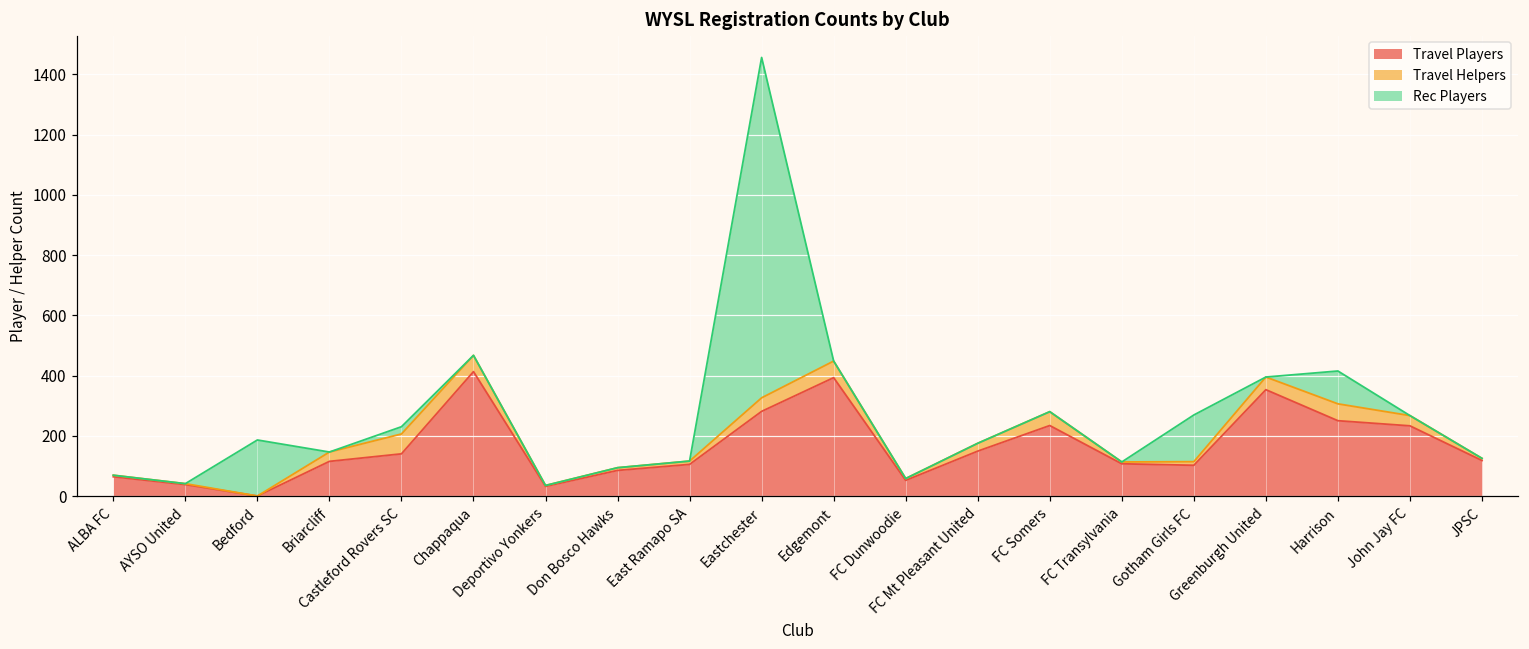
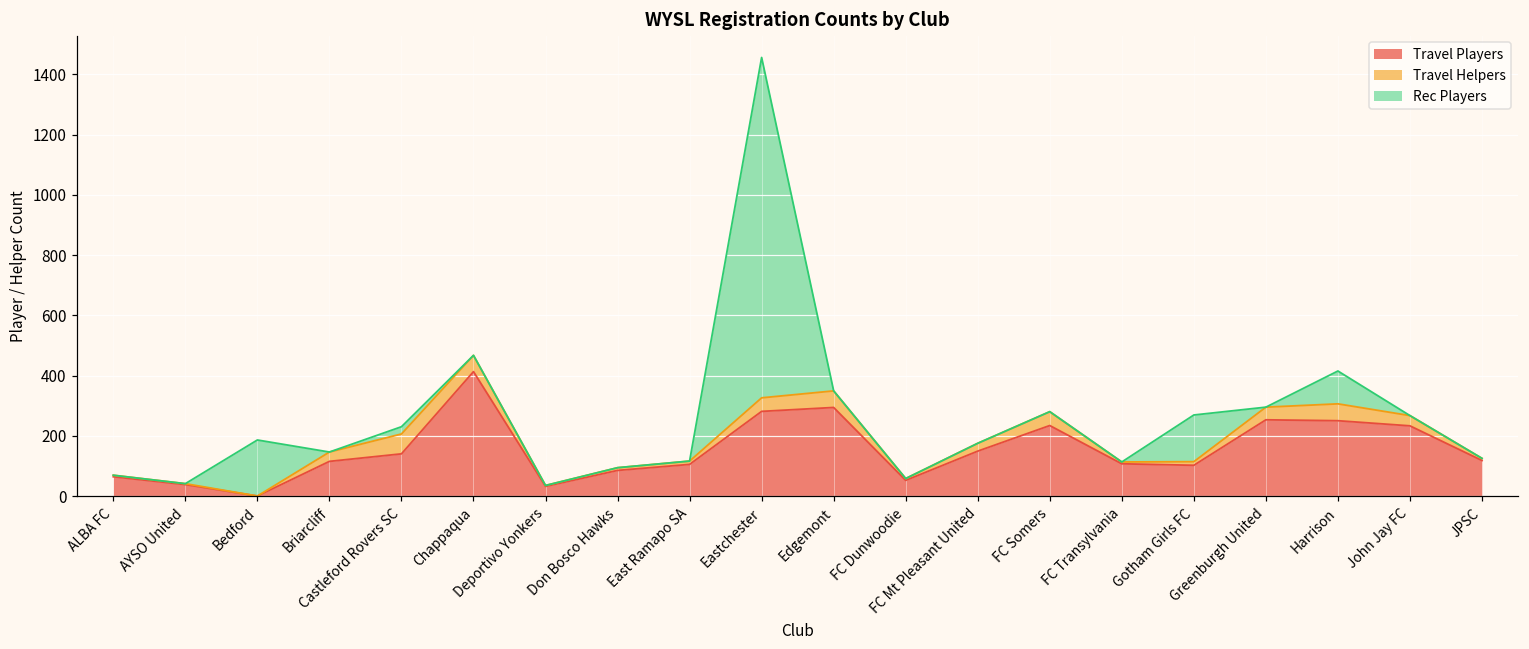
Travel Players, Edgemont: 390 -> 290
Travel Players, Greenburgh United: 350 -> 250
